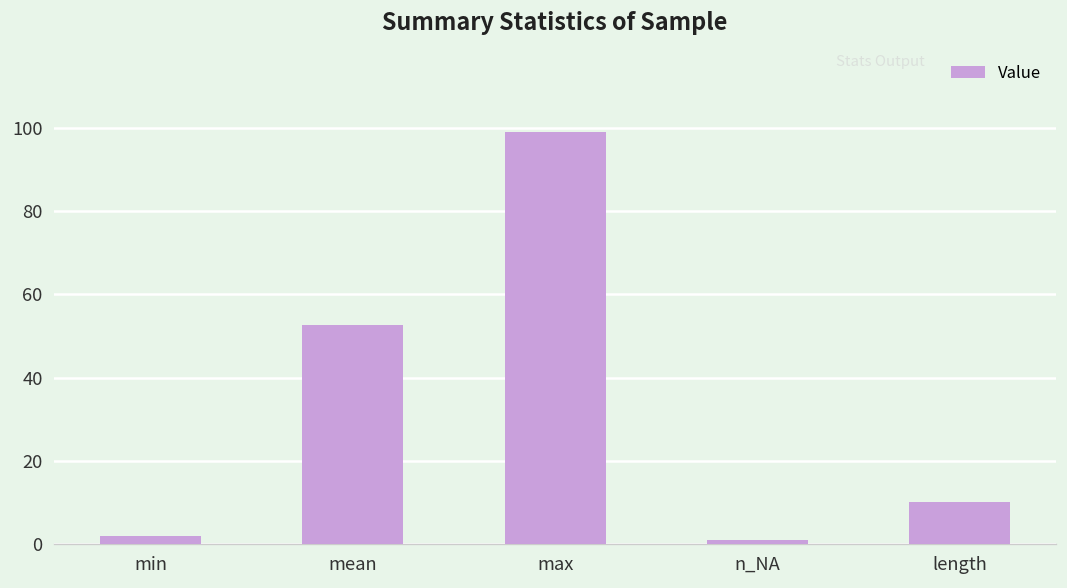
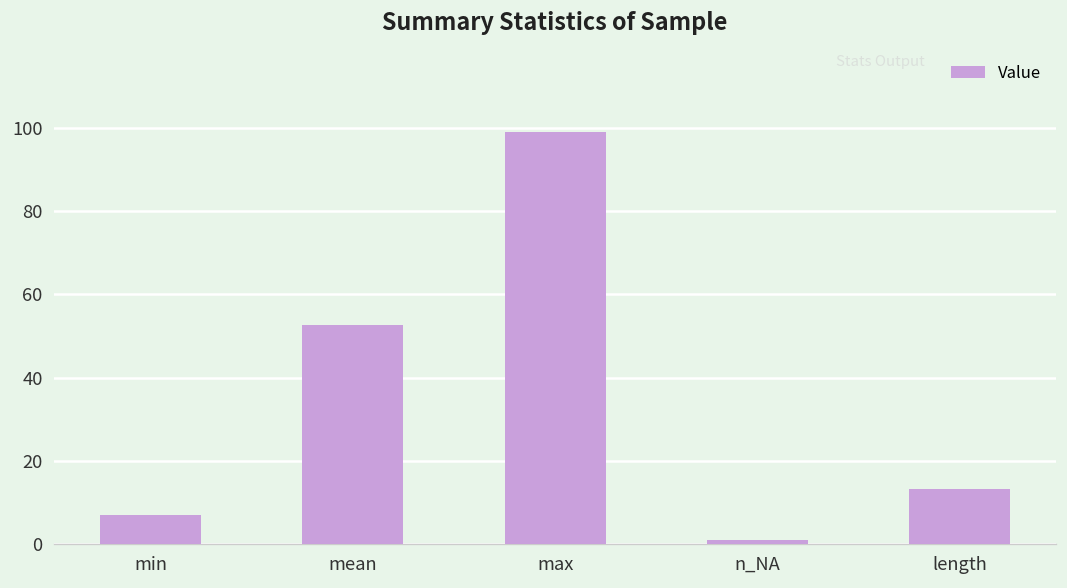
min: 2 -> 7
length: 10 -> 13
